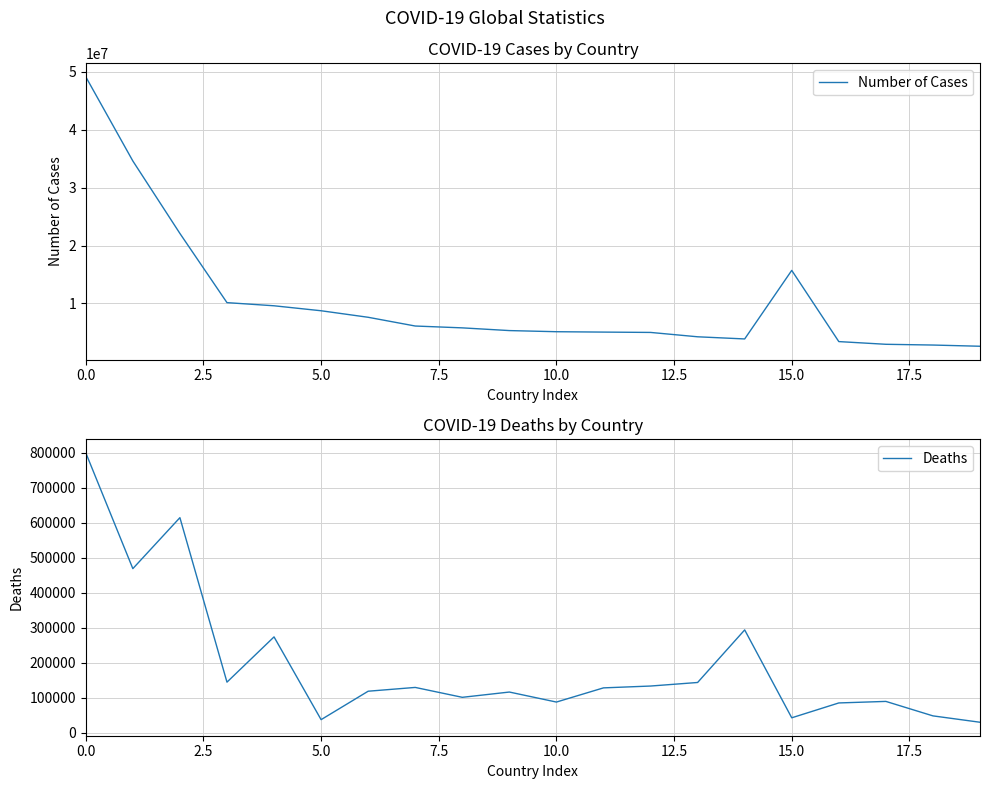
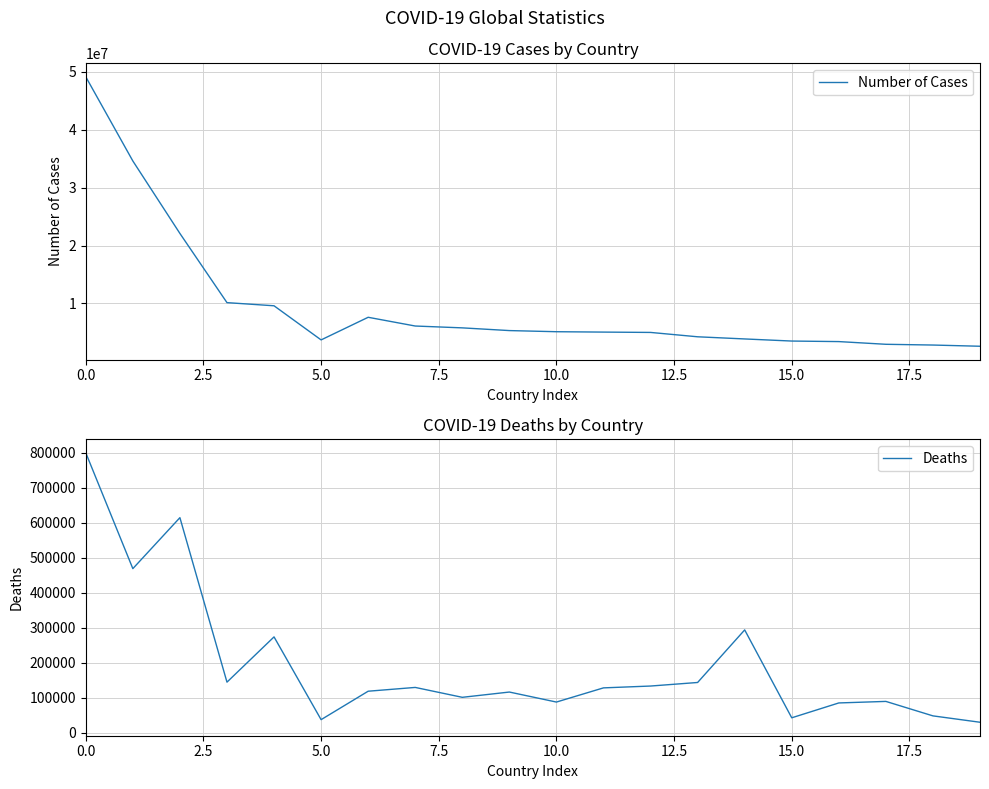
COVID-19 Cases by Country, 5.0: 9000000 -> 4000000
COVID-19 Cases by Country, 15.0: 16000000 -> 4000000
